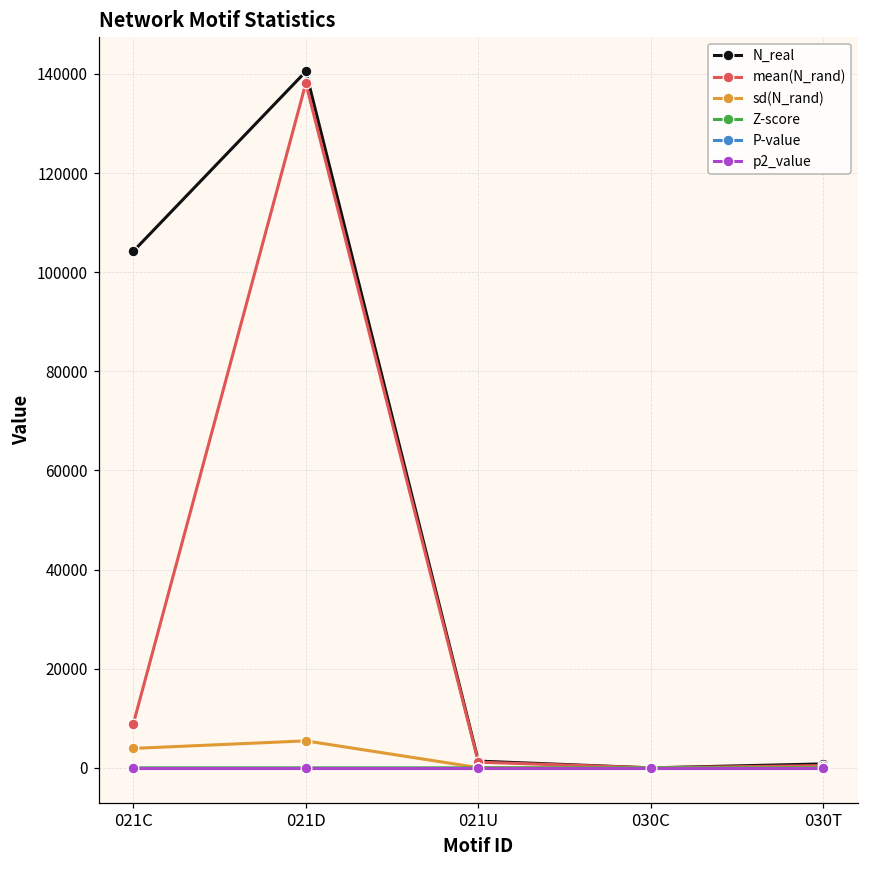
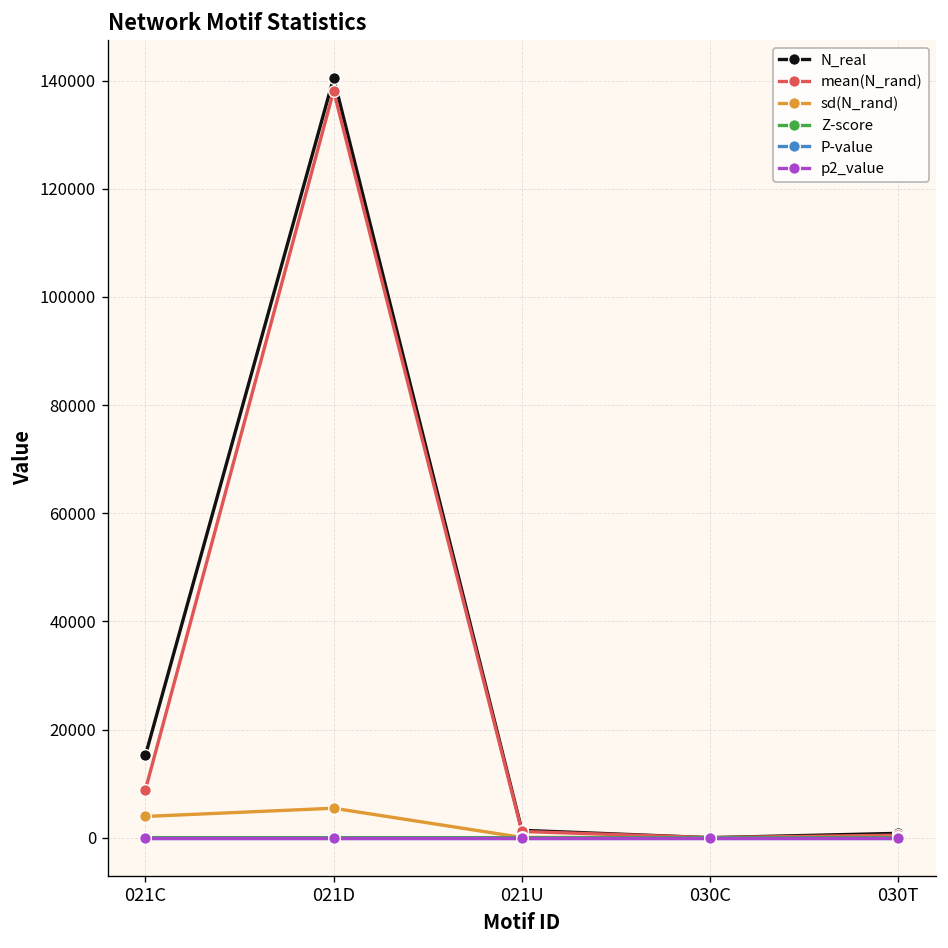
N_real, 021C: 104000 -> 15000
